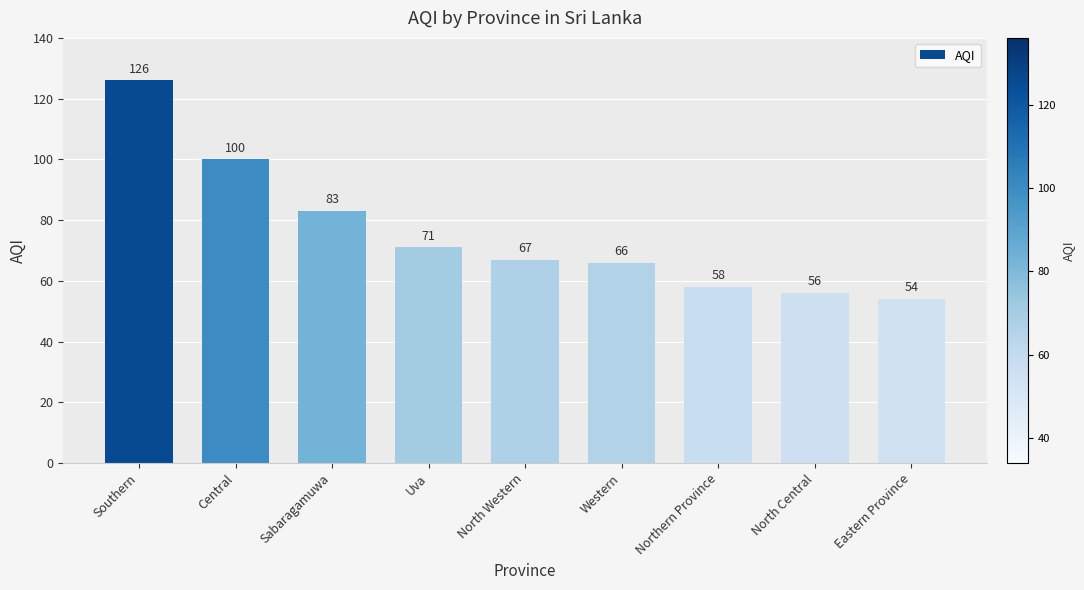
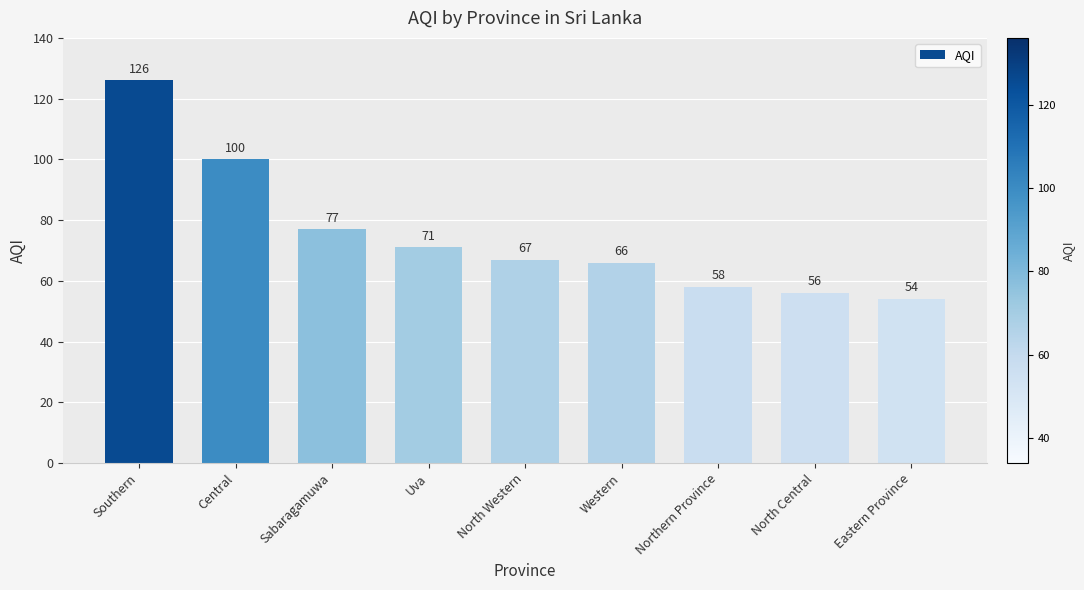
Sabaragamuwa: 83 -> 77
